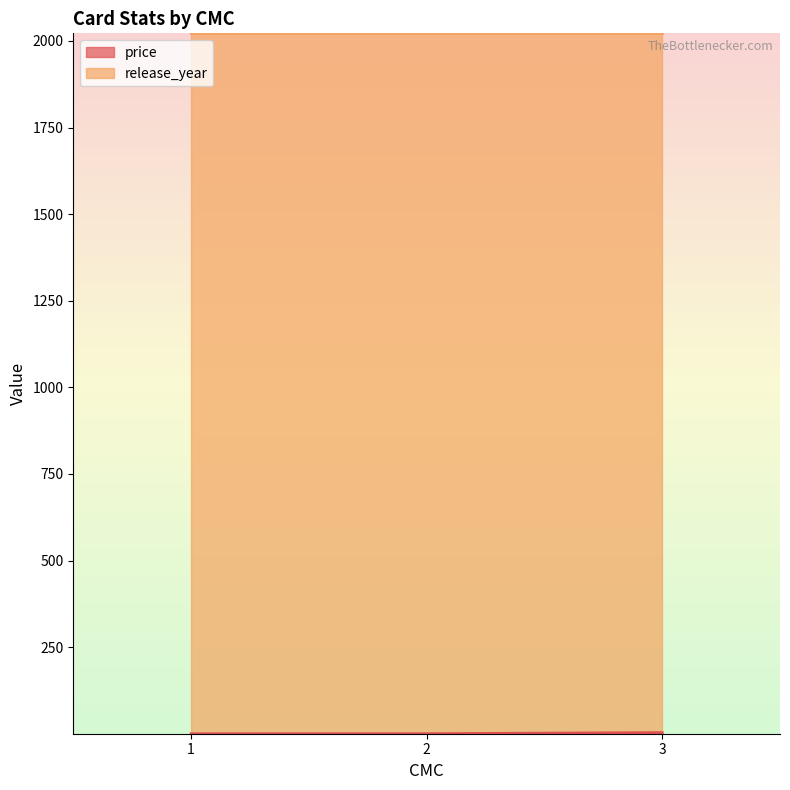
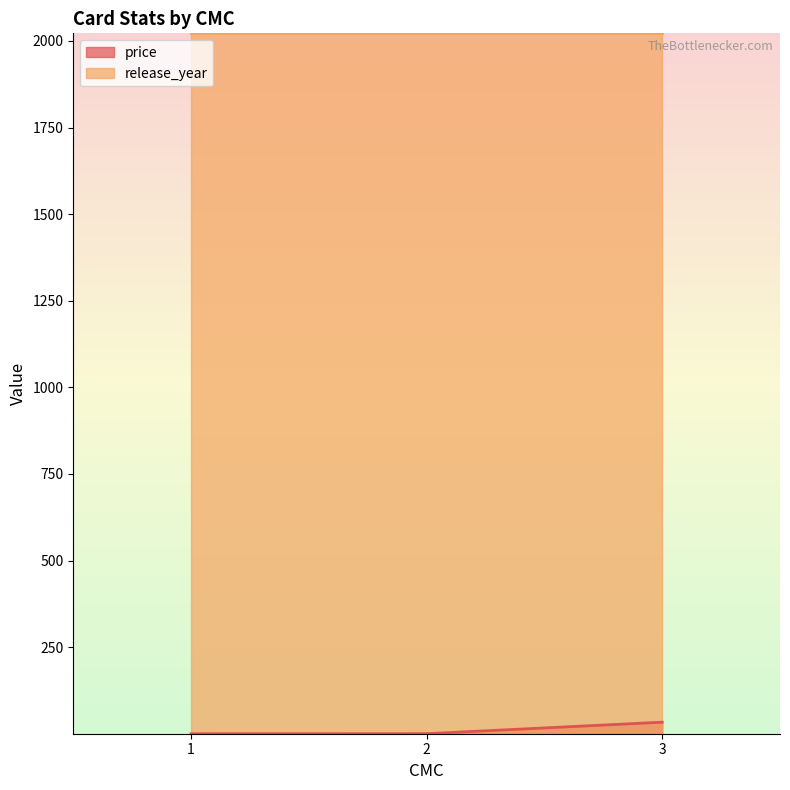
price, 3: 0 -> 30
